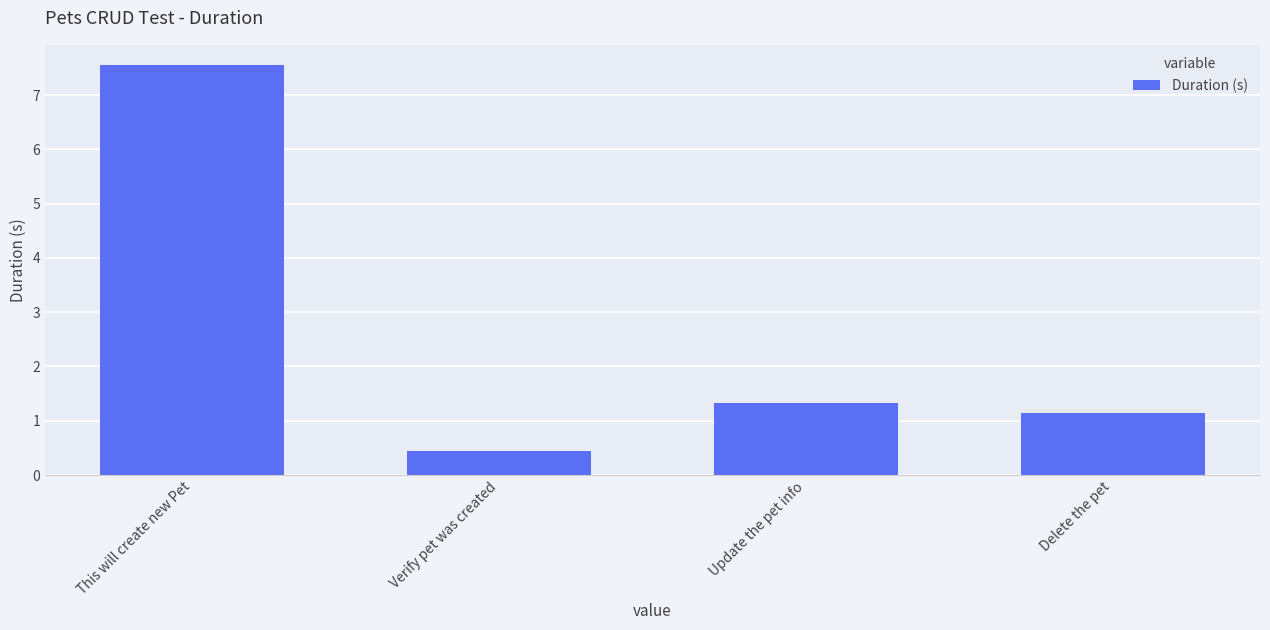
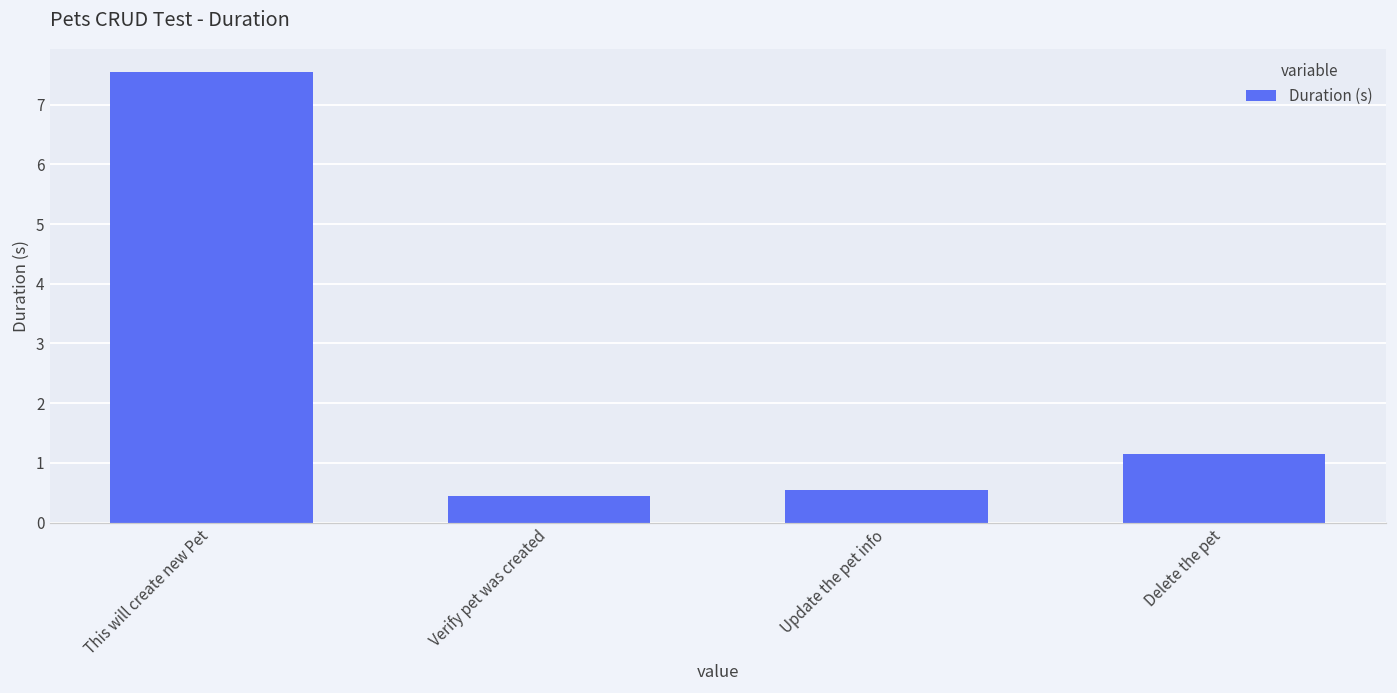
Update the pet info: 1.3 -> 0.5
